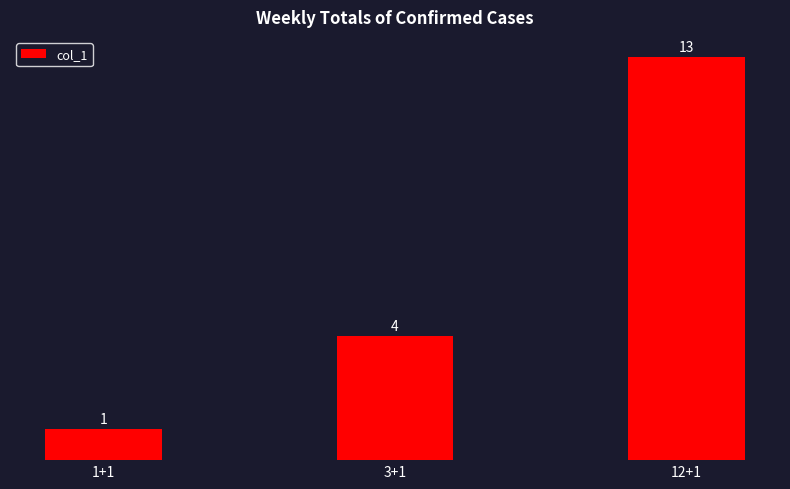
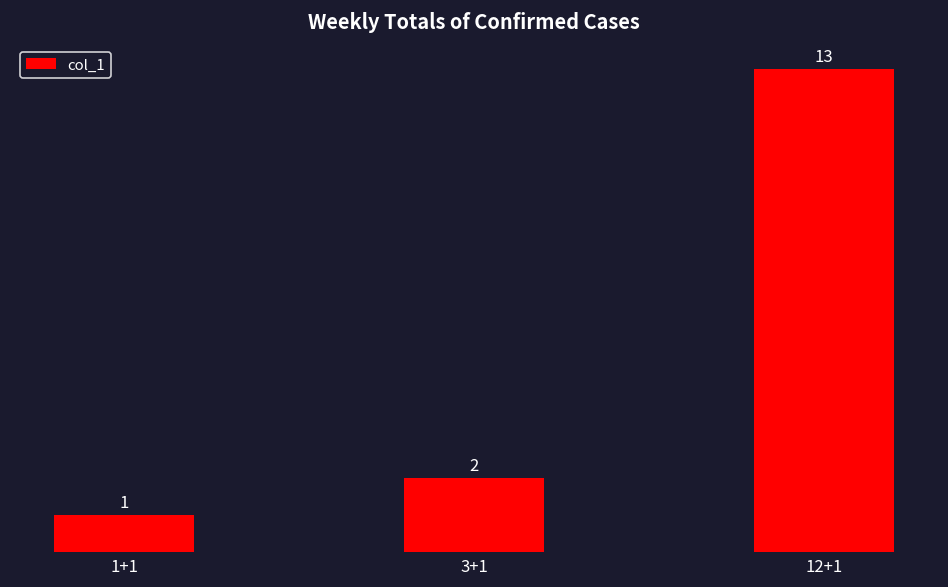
3+1: 4 -> 2
